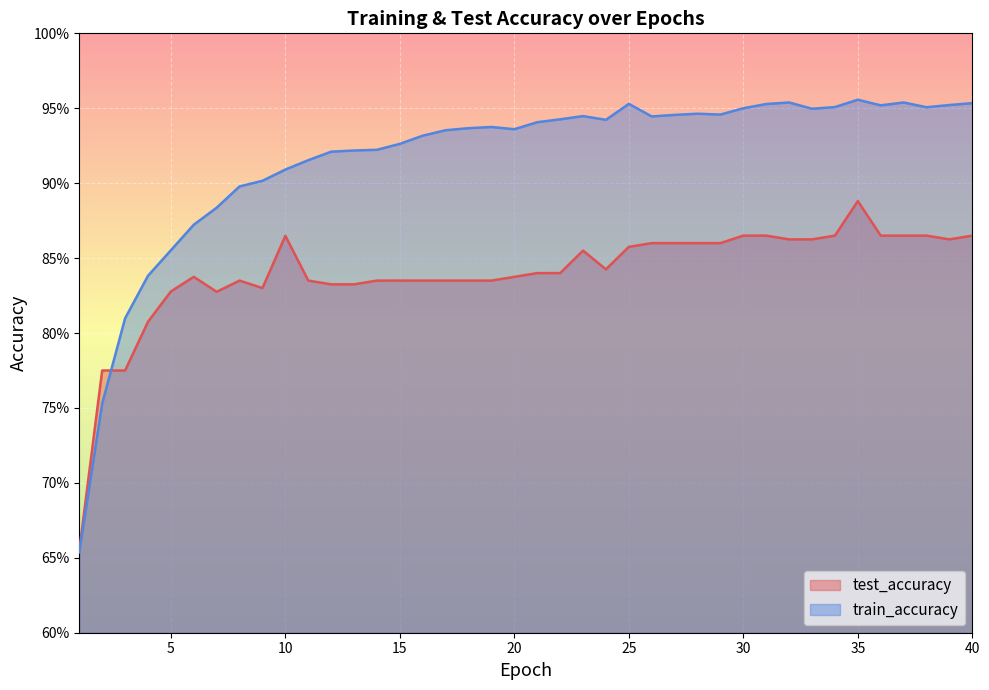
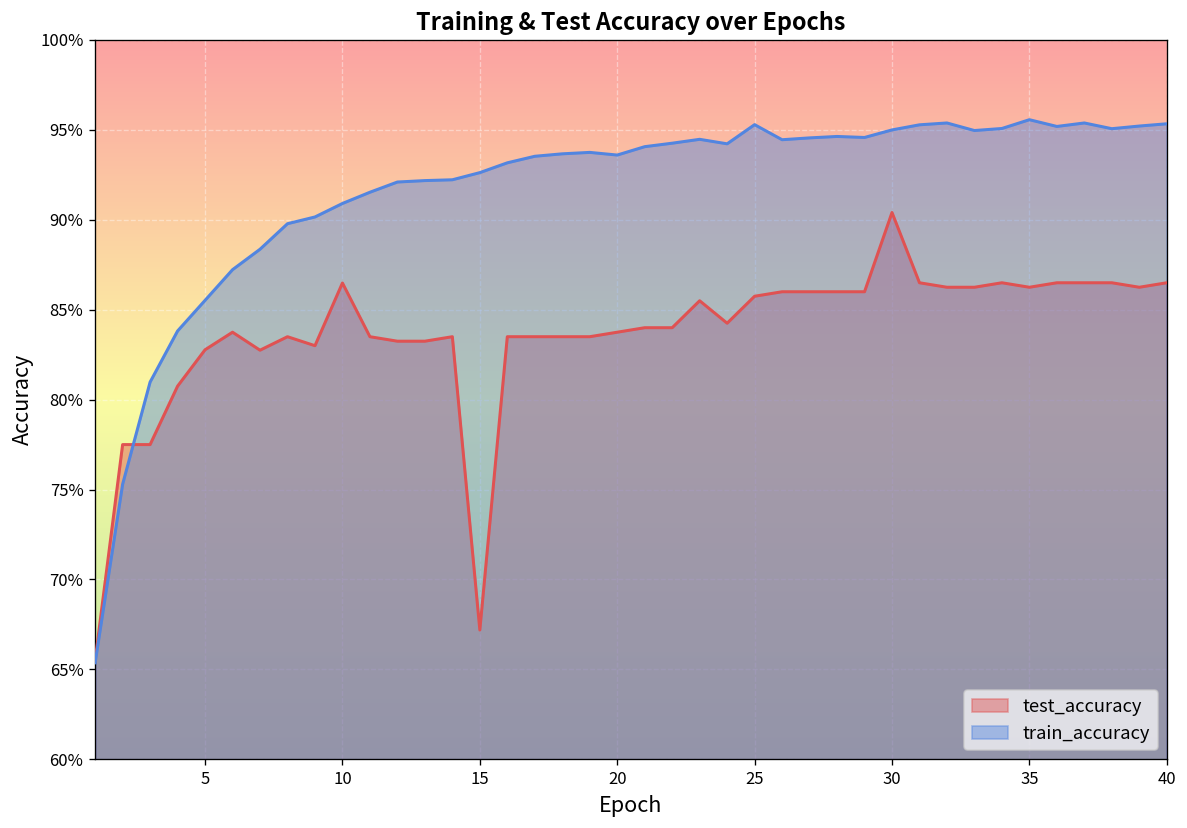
test_accuracy, 15: 83.5% -> 67.2%
test_accuracy, 30: 86.5% -> 90.4%
test_accuracy, 35: 88.8% -> 86.3%
